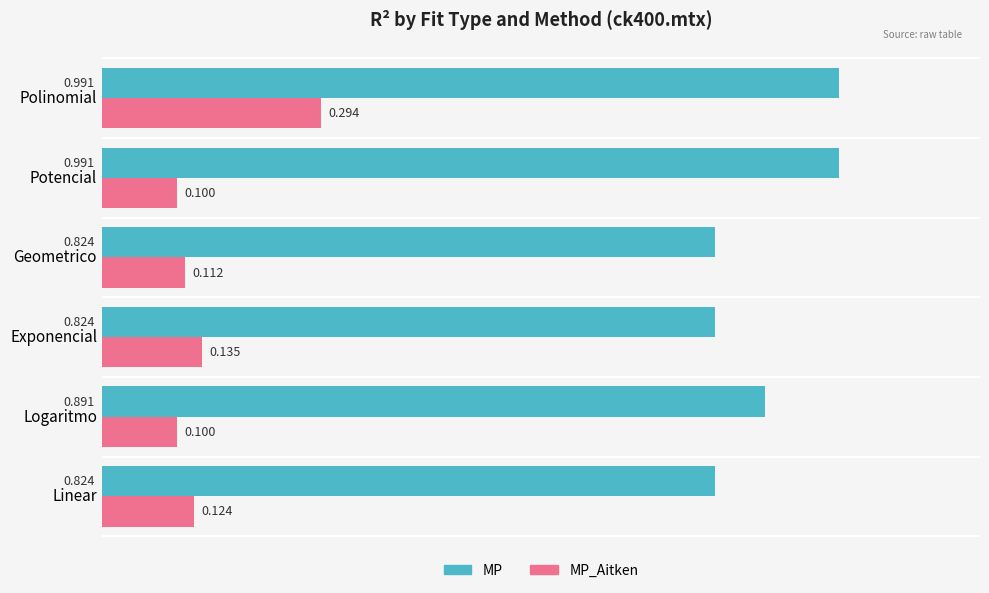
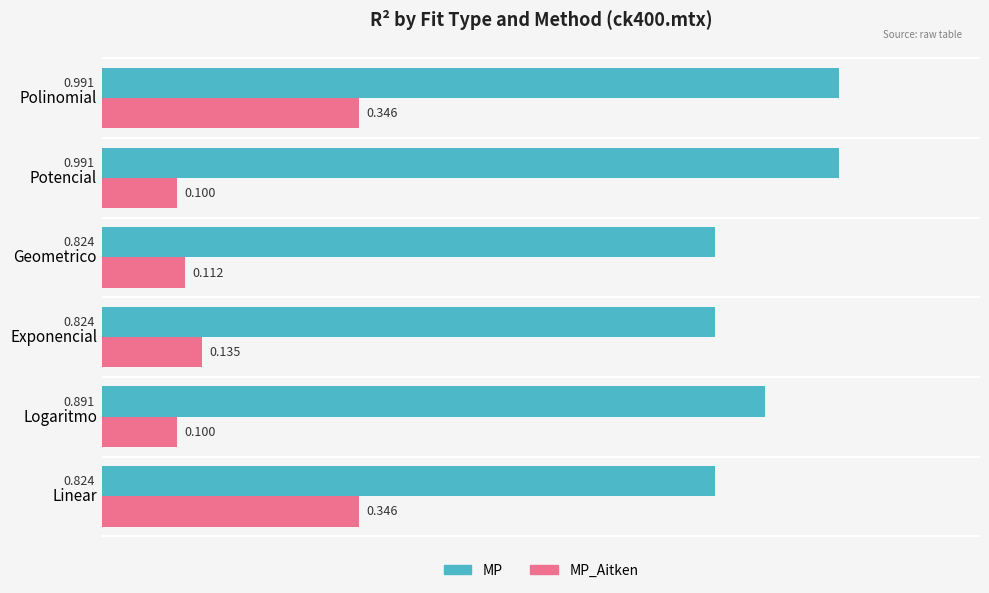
MP_Aitken, Polinomial: 0.294 -> 0.346
MP_Aitken, Linear: 0.124 -> 0.346
